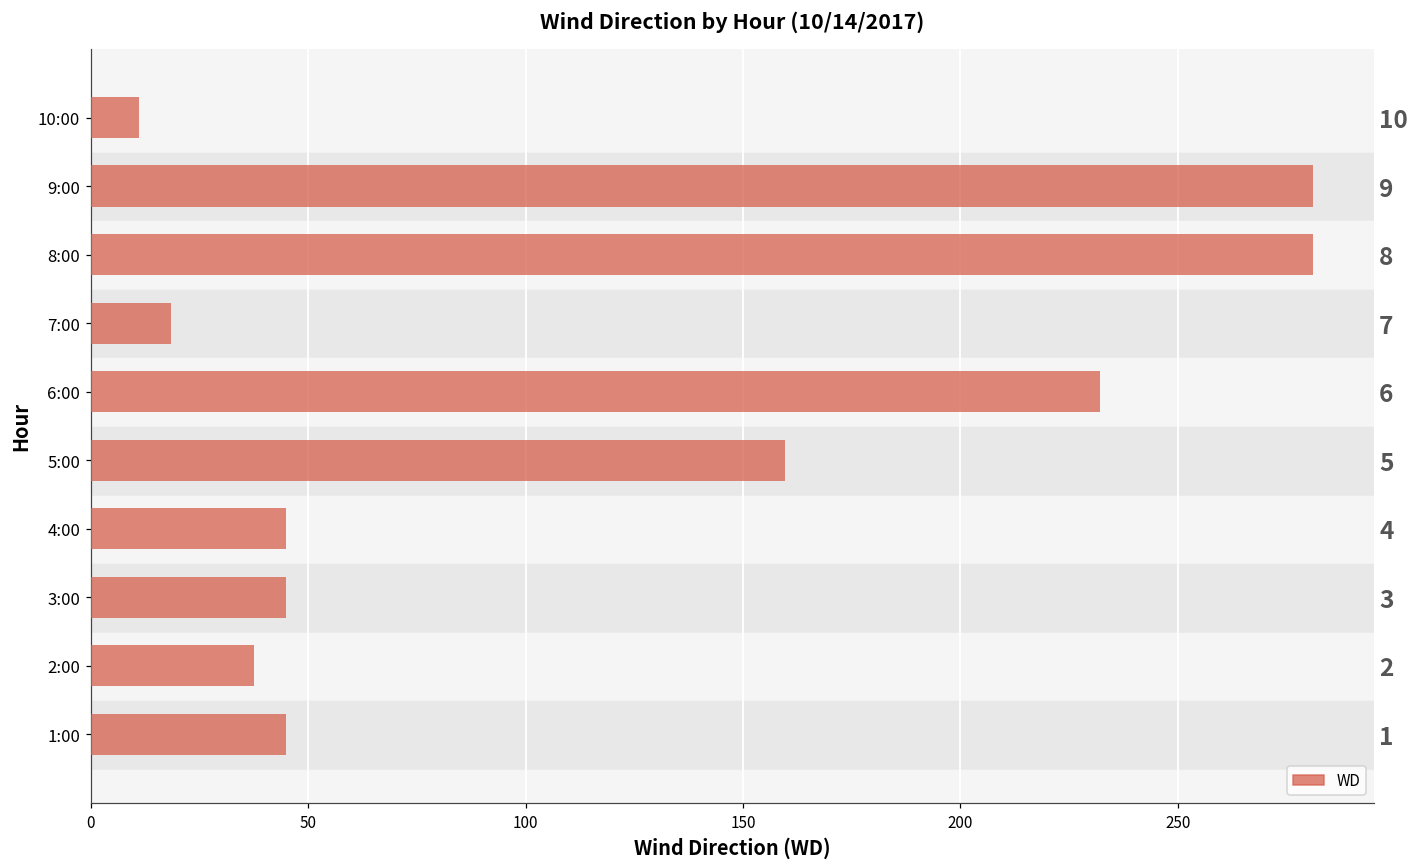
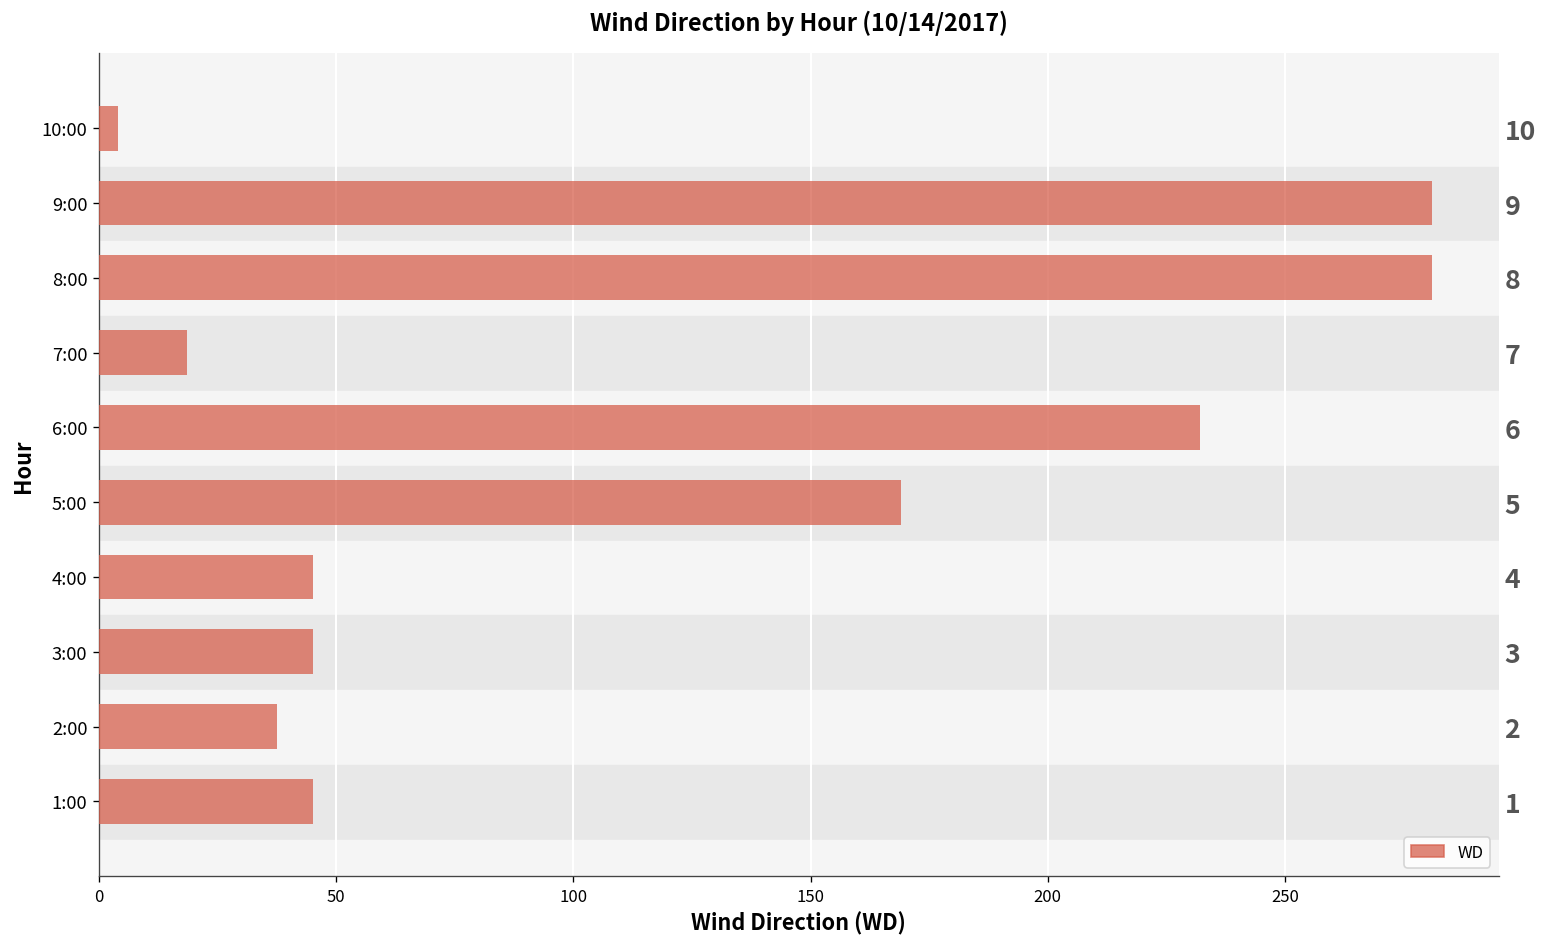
10:00: 11 -> 4
5:00: 160 -> 169
